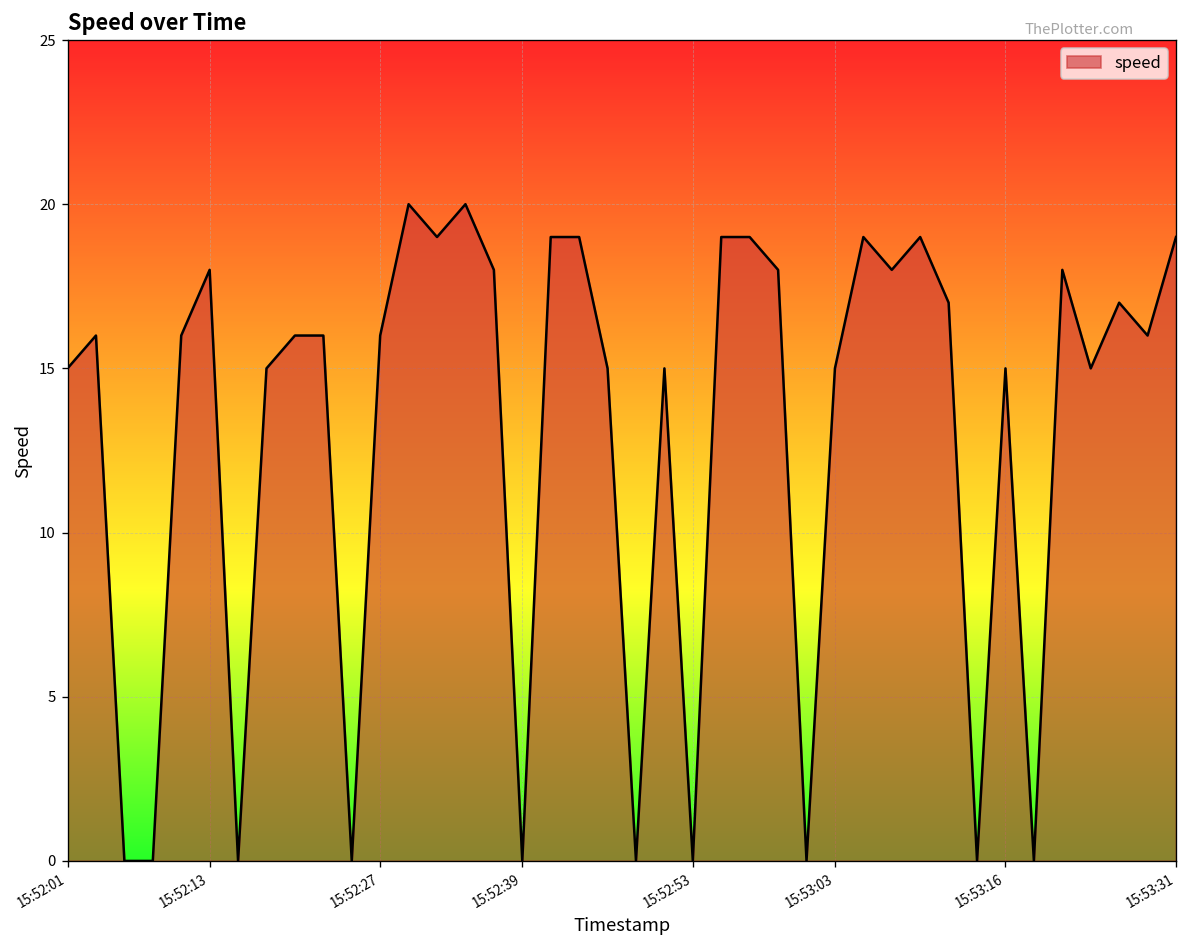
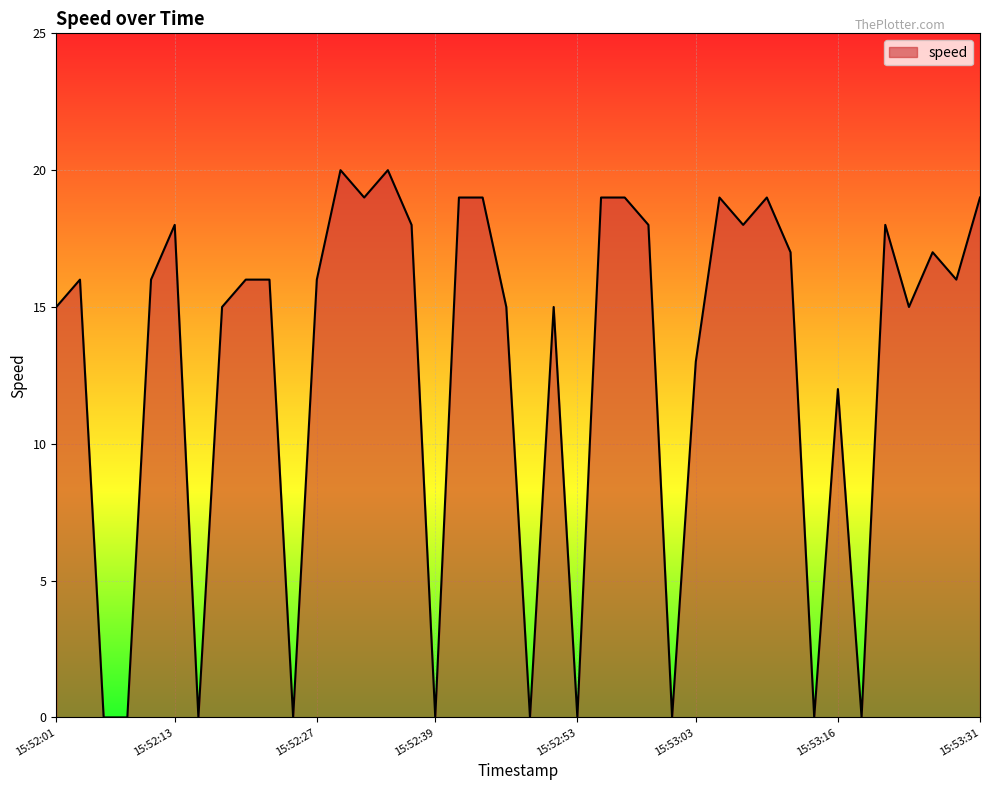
15:53:03: 15 -> 13
15:53:16: 15 -> 12
